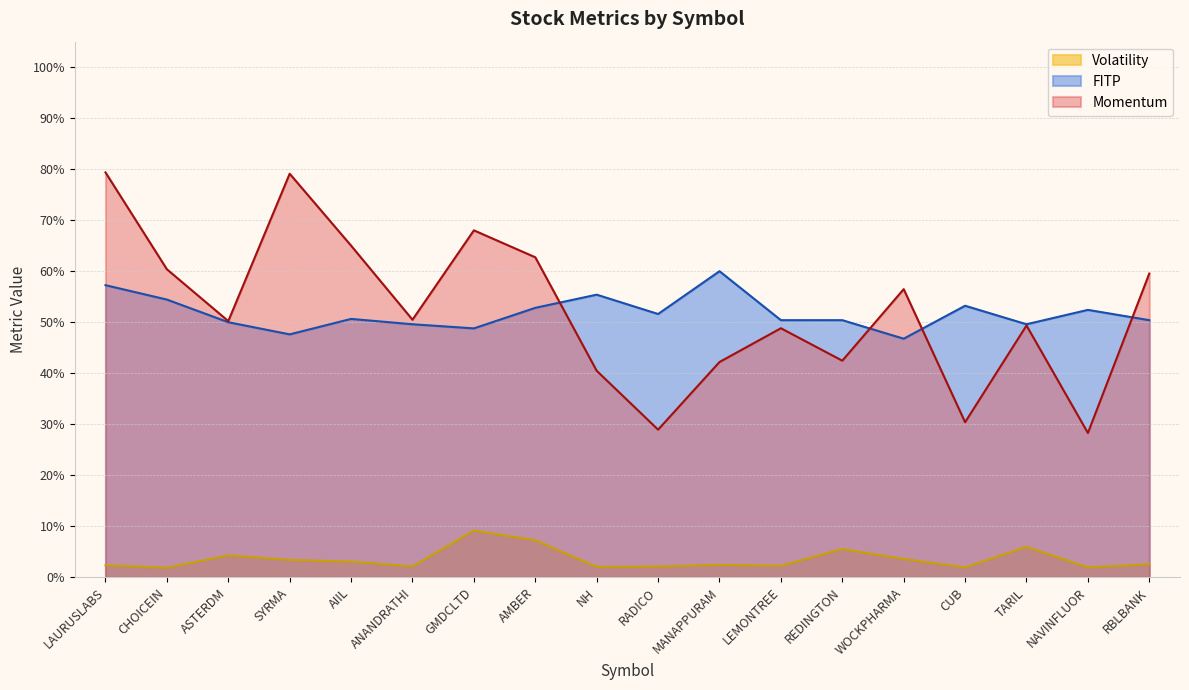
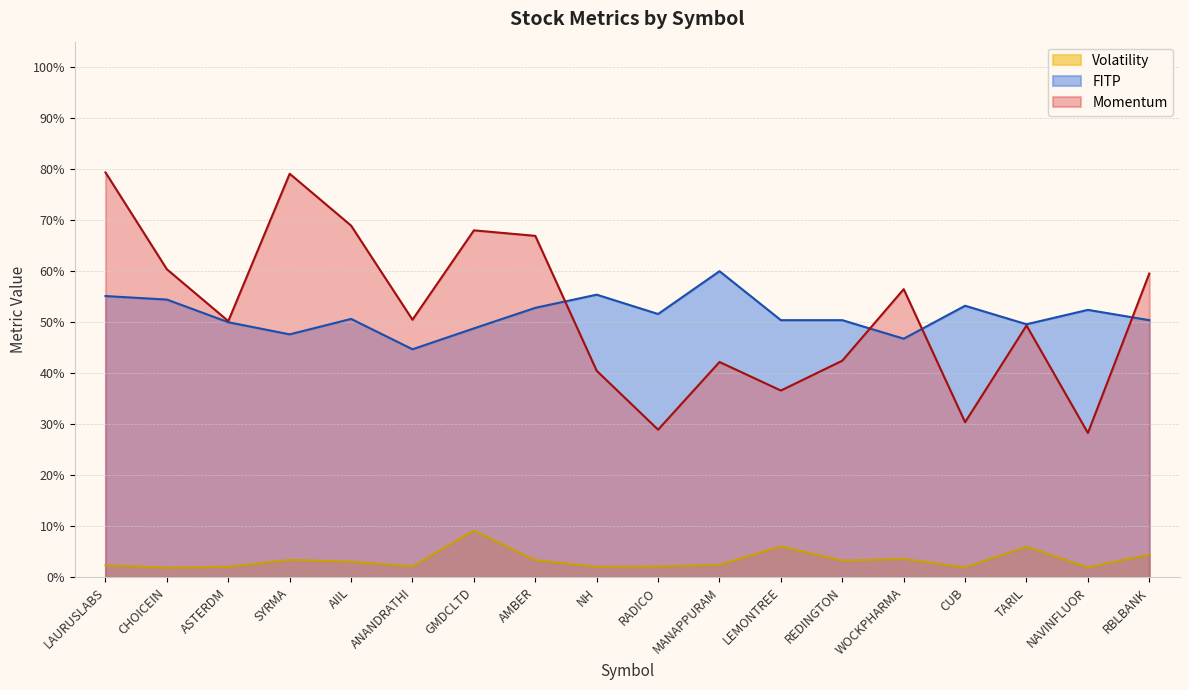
FITP, LAURUSLABS: 57% -> 55%
Volatility, ASTERDM: 4% -> 2%
Momentum, AIIL: 65% -> 69%
FITP, ANANDRATHI: 50% -> 45%
Volatility, AMBER: 7% -> 3%
Momentum, AMBER: 63% -> 67%
Volatility, LEMONTREE: 2% -> 6%
Momentum, LEMONTREE: 49% -> 37%
Volatility, REDINGTON: 6% -> 3%
Volatility, RBLBANK: 3% -> 4%
